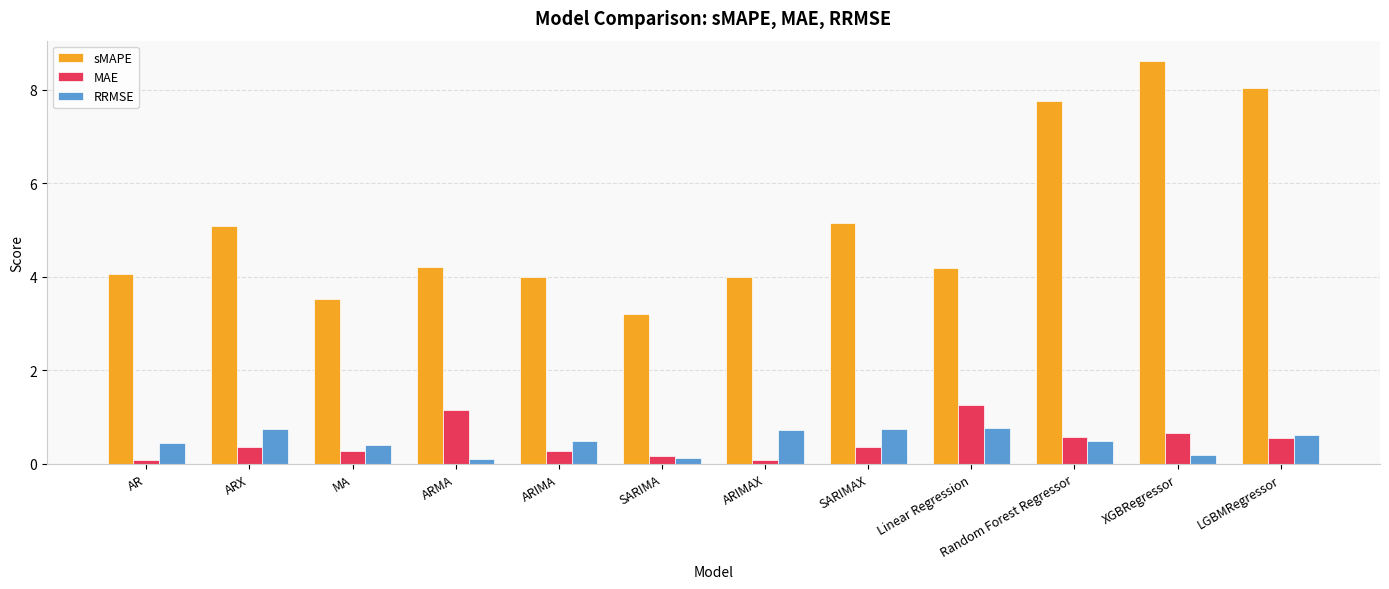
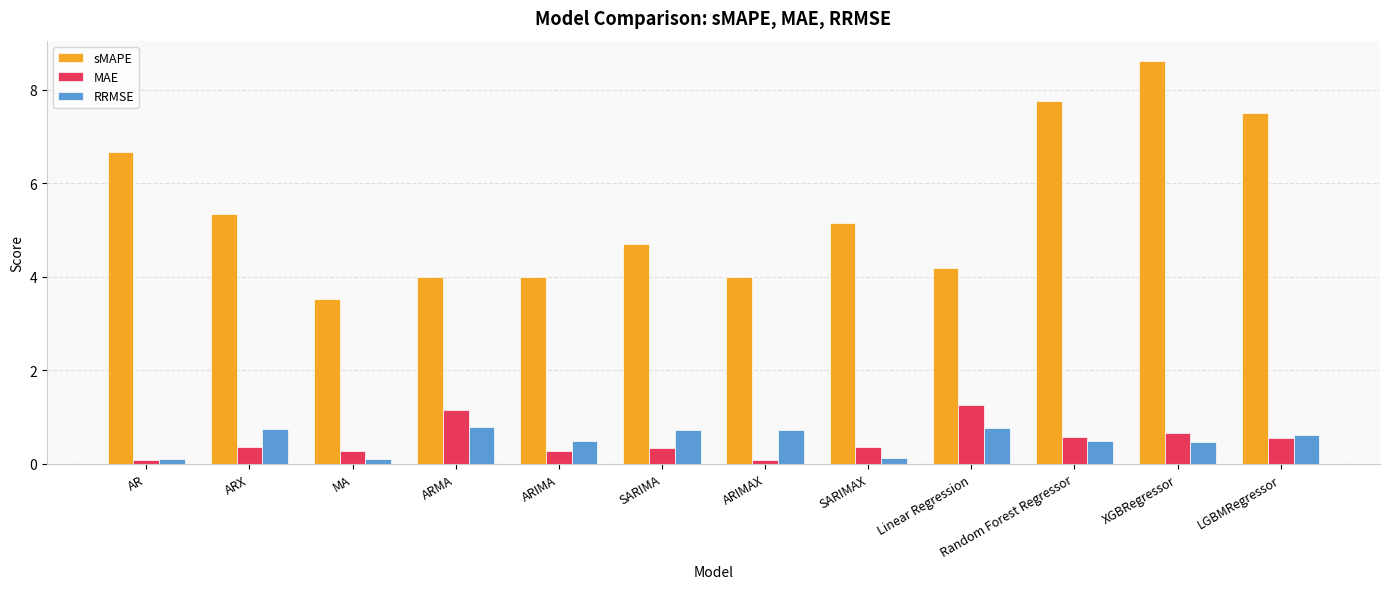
sMAPE, AR: 4.1 -> 6.7
RRMSE, AR: 0.4 -> 0.1
sMAPE, ARX: 5.1 -> 5.3
RRMSE, MA: 0.4 -> 0.1
sMAPE, ARMA: 4.2 -> 4.0
RRMSE, ARMA: 0.1 -> 0.8
sMAPE, SARIMA: 3.2 -> 4.7
MAE, SARIMA: 0.2 -> 0.3
RRMSE, SARIMA: 0.1 -> 0.7
RRMSE, SARIMAX: 0.7 -> 0.1
RRMSE, XGBRegressor: 0.2 -> 0.5
sMAPE, LGBMRegressor: 8.0 -> 7.5
